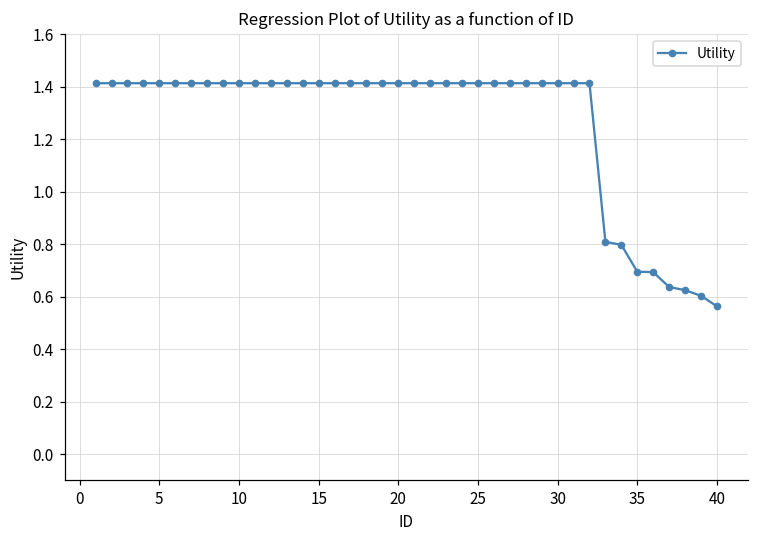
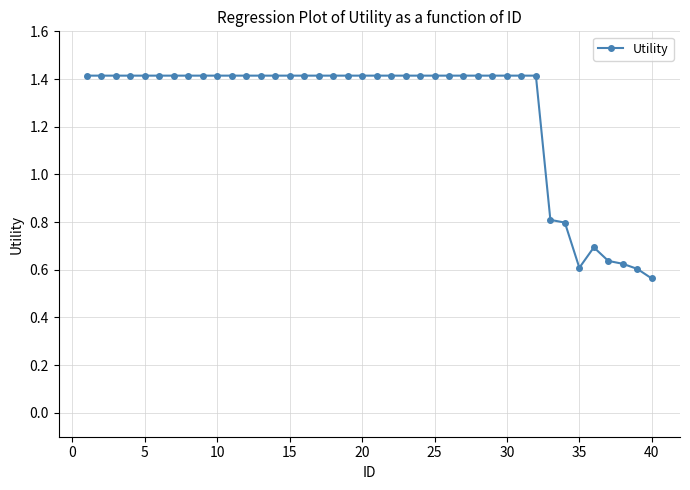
35: 0.70 -> 0.61
